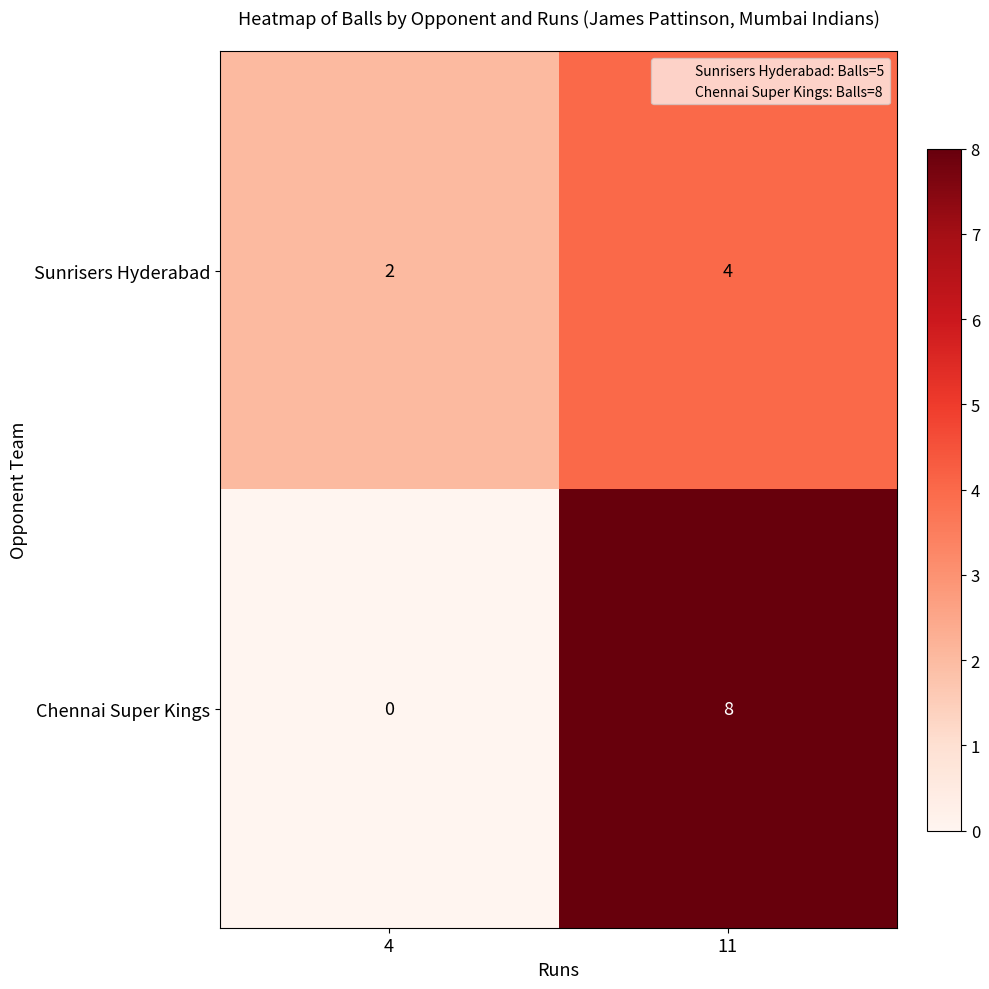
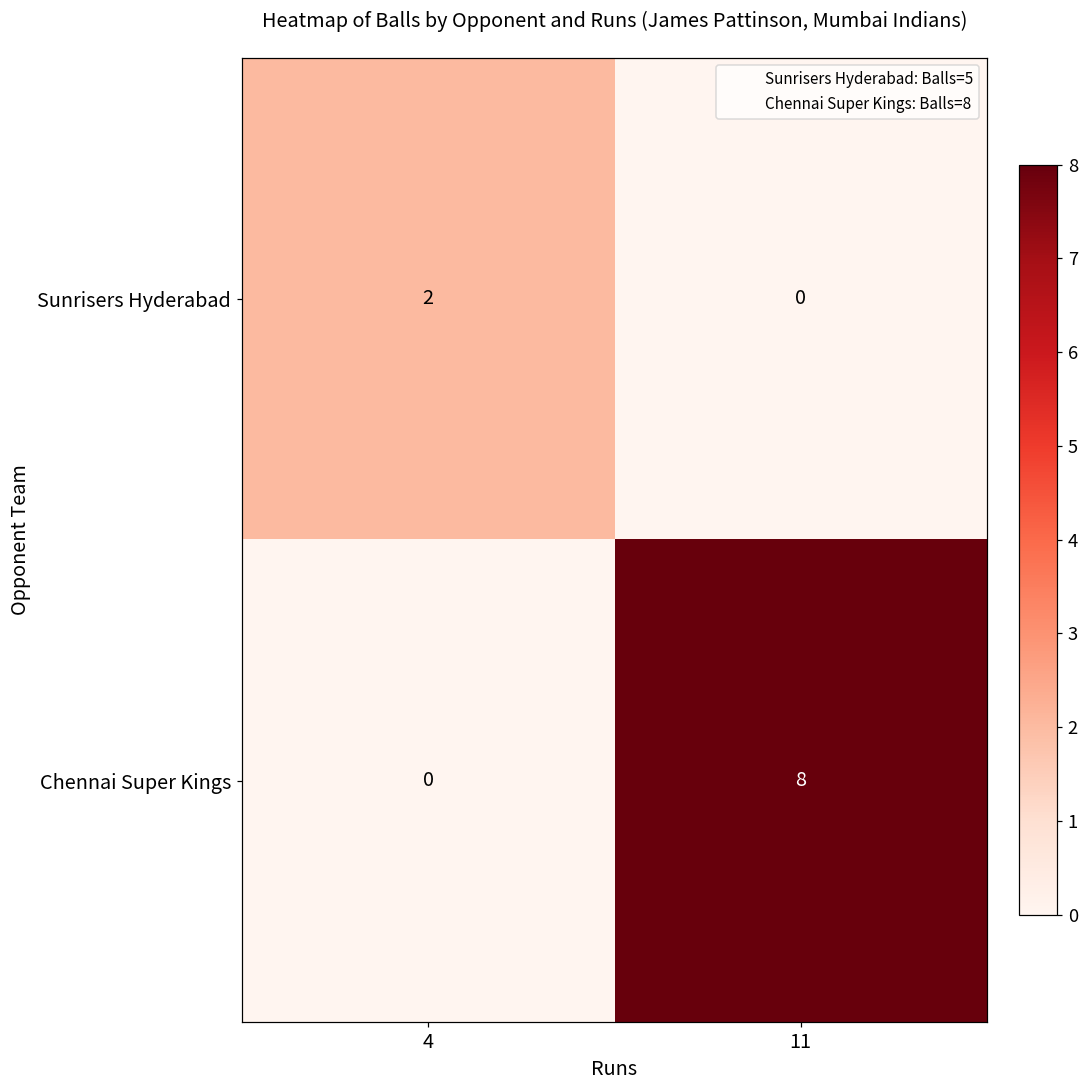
Sunrisers Hyderabad, 11: 4 -> 0
